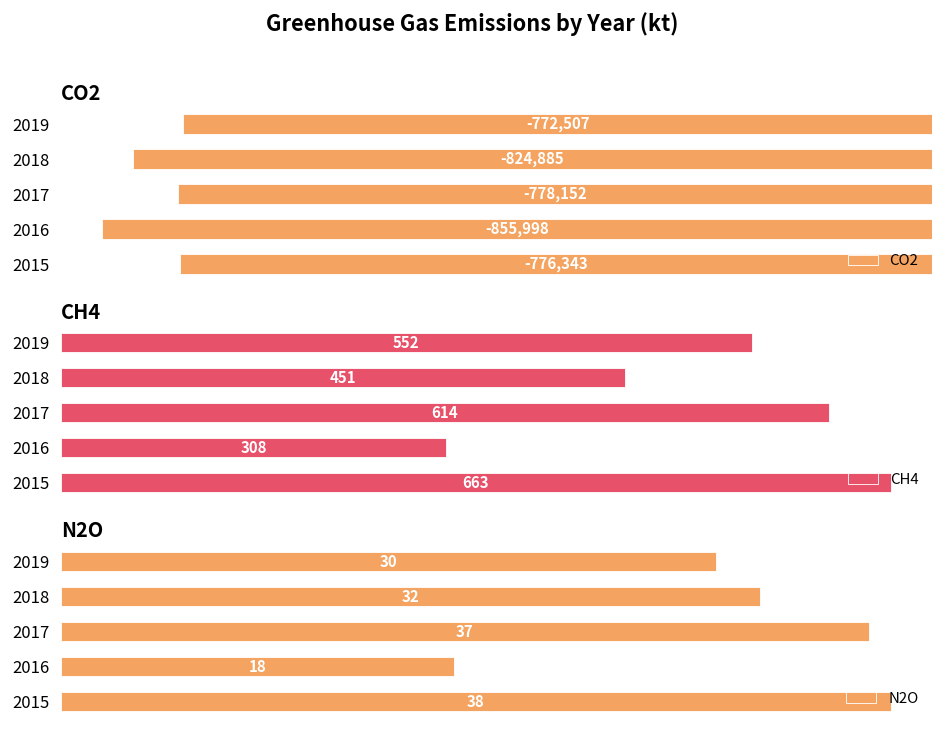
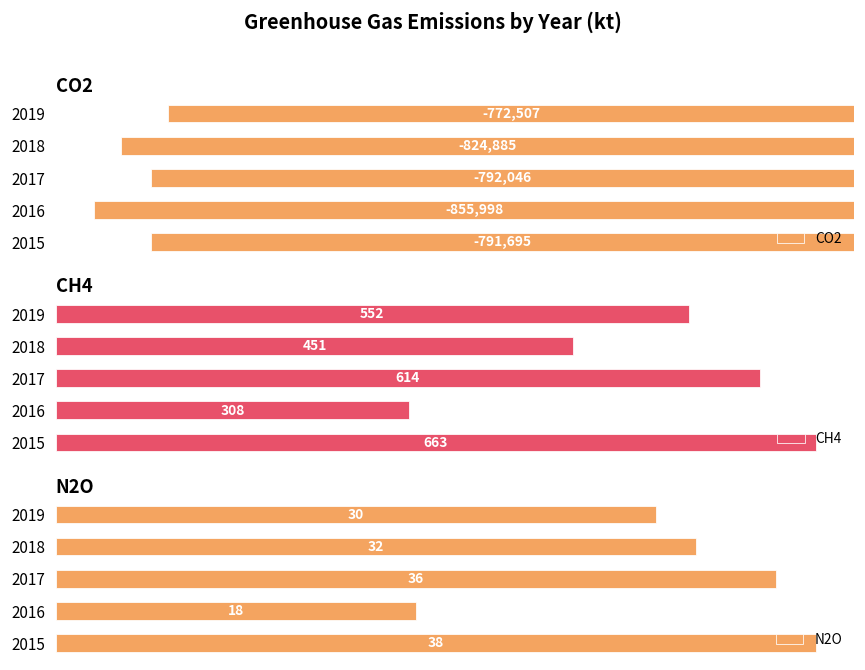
CO2, 2017: -778,152 -> -792,046
CO2, 2015: -776,343 -> -791,695
N2O, 2017: 37 -> 36
